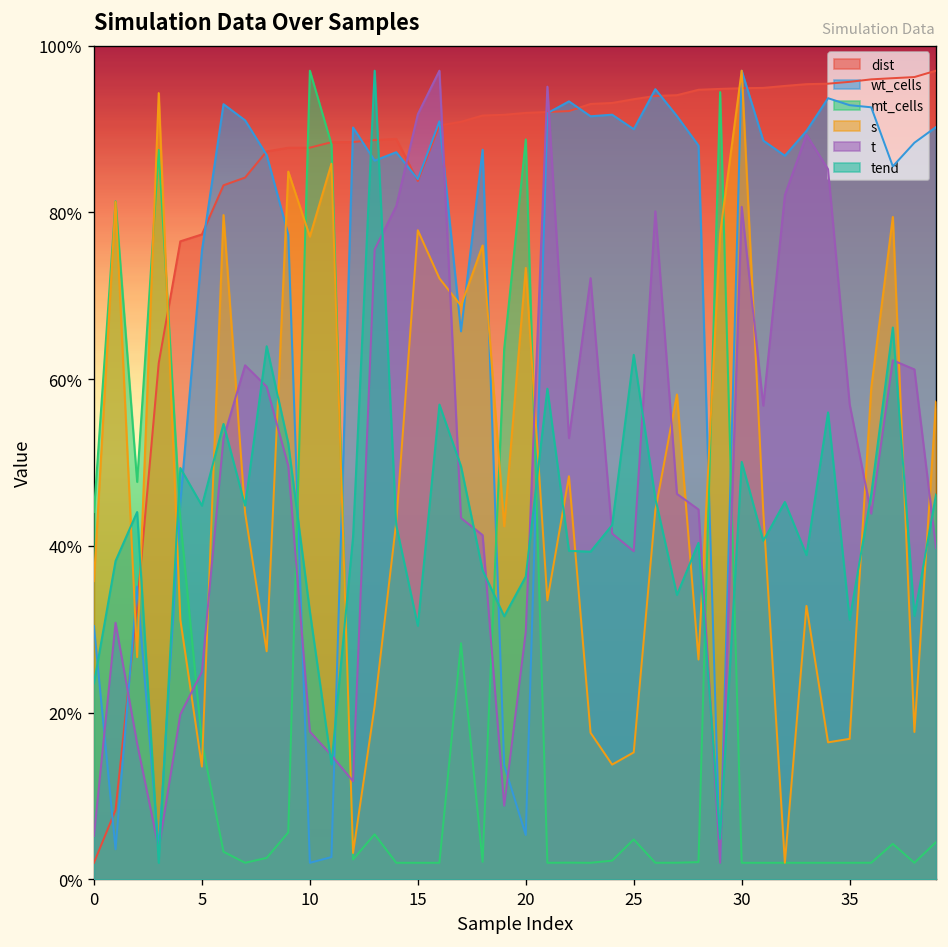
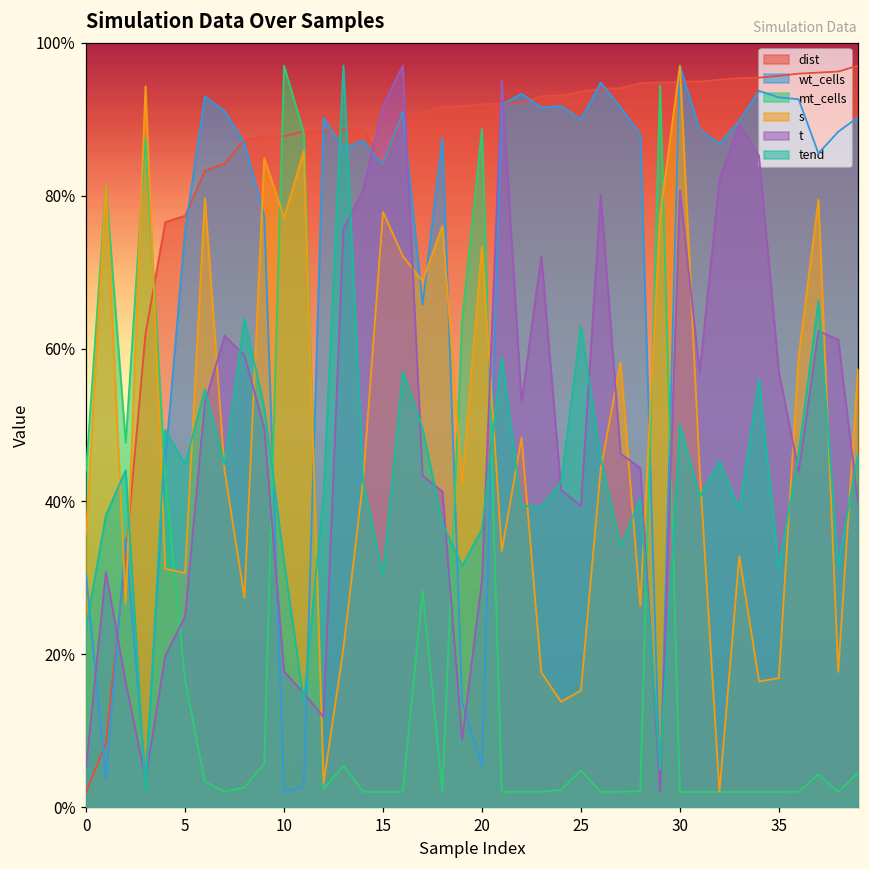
s, 5: 14% -> 31%
